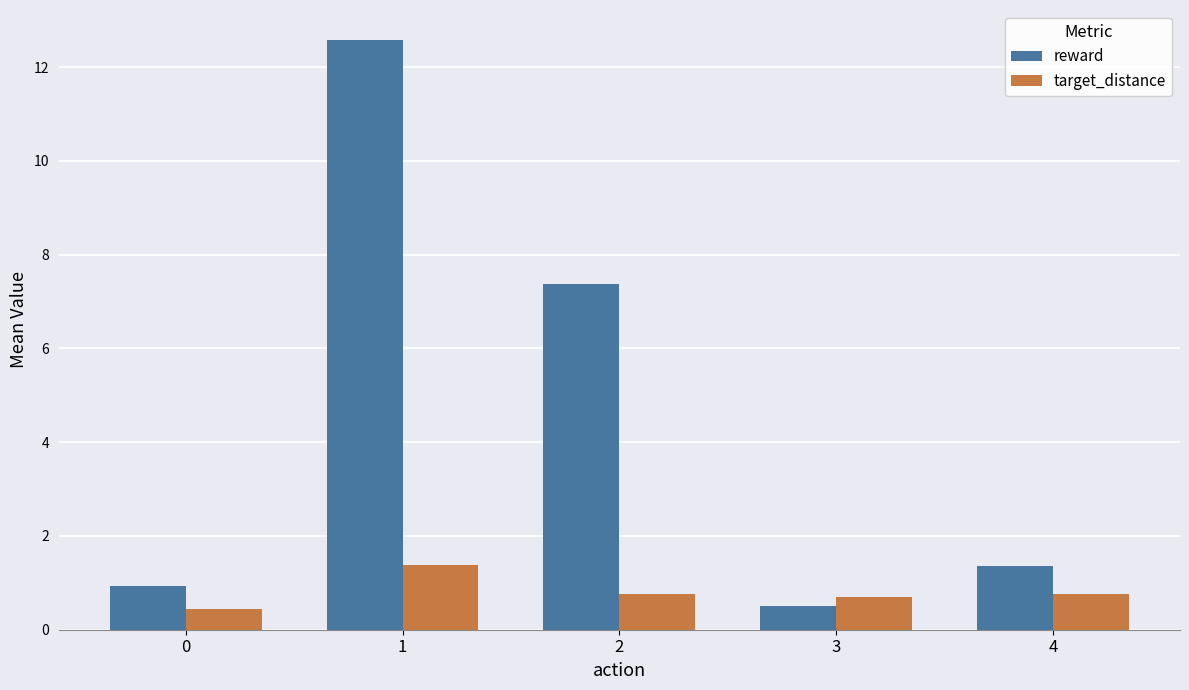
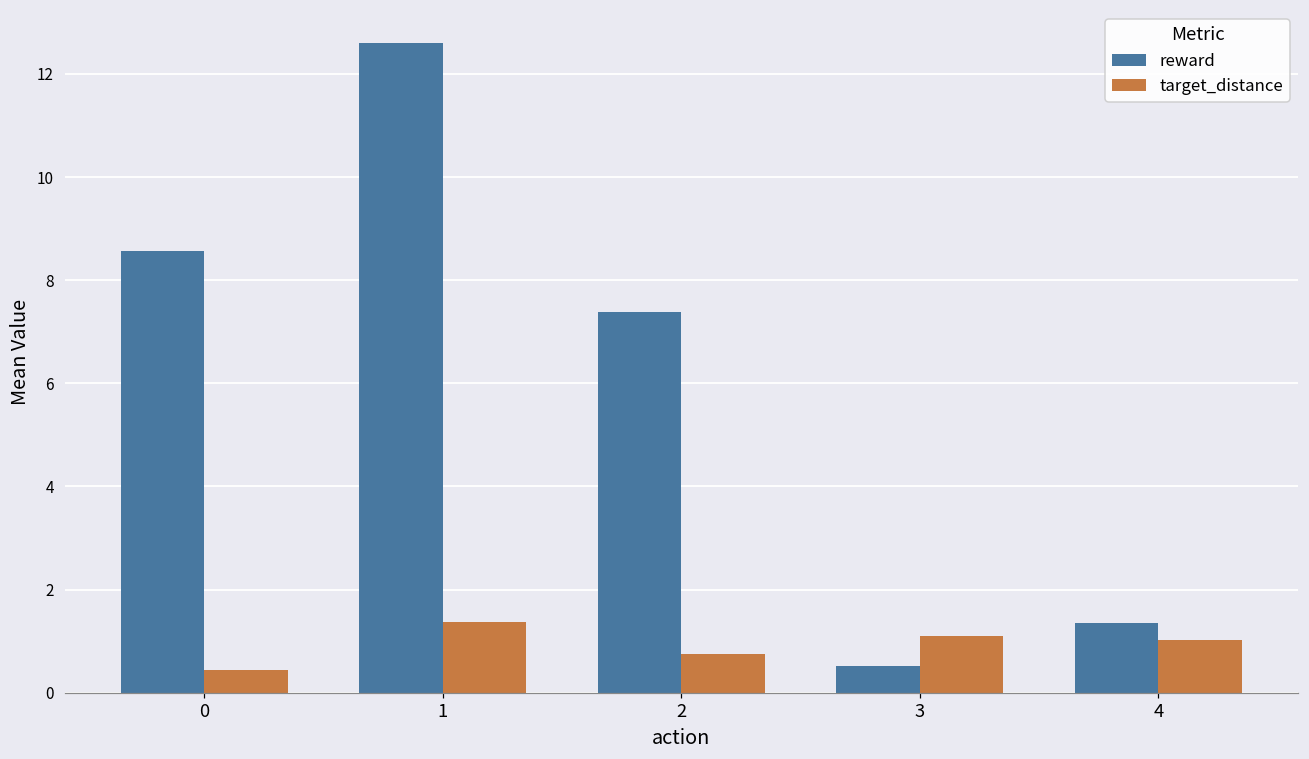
reward, 0: 0.9 -> 8.6
target_distance, 3: 0.7 -> 1.1
target_distance, 4: 0.8 -> 1.0
